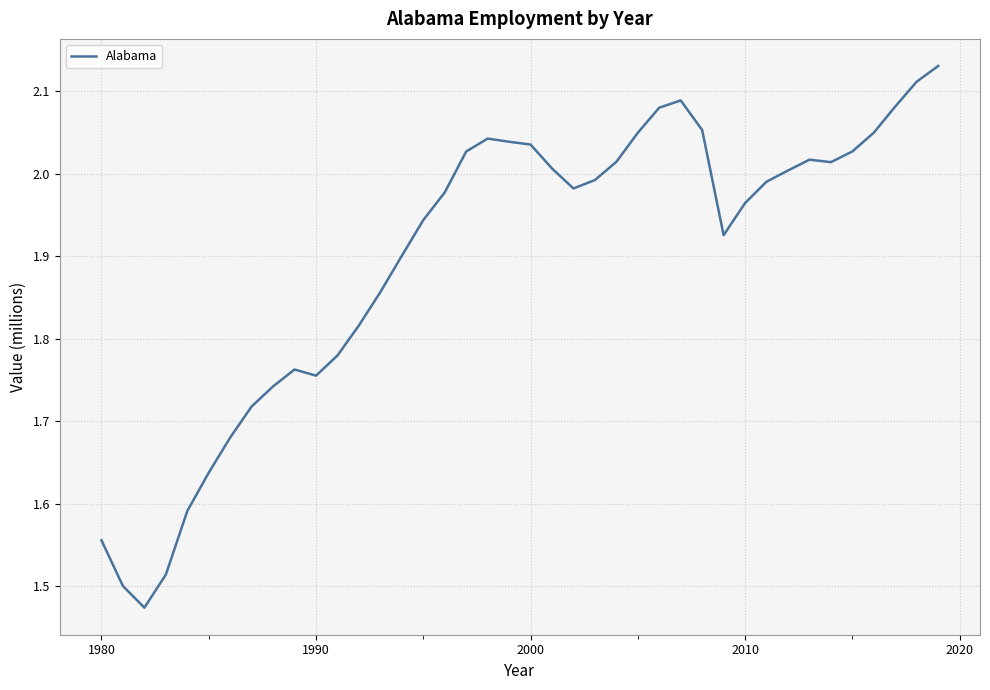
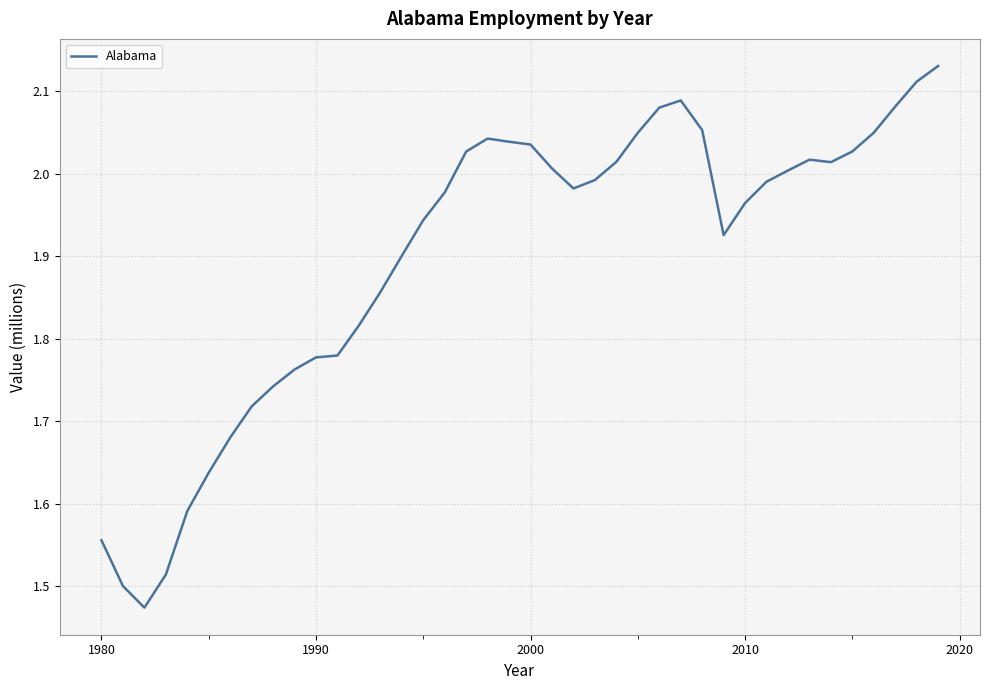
1990: 1.76 -> 1.78
